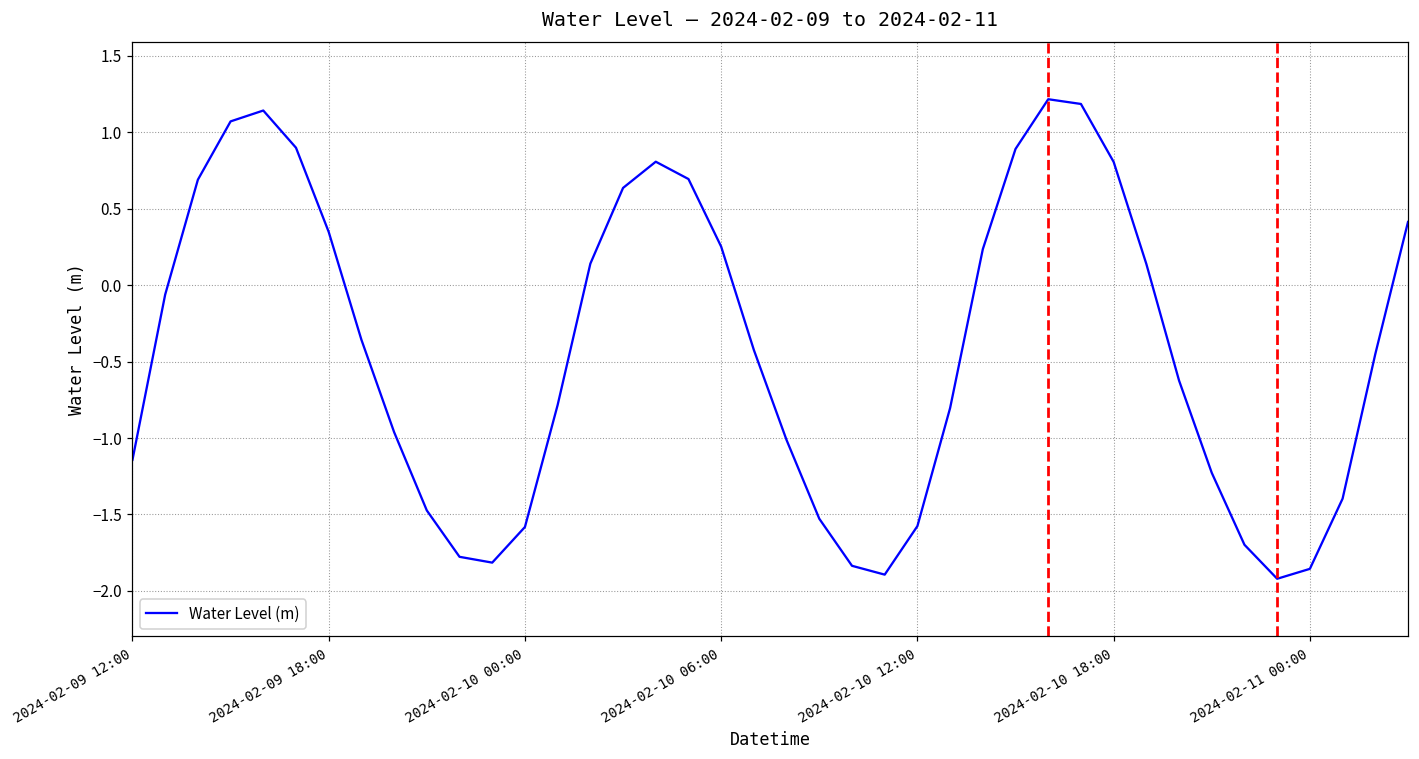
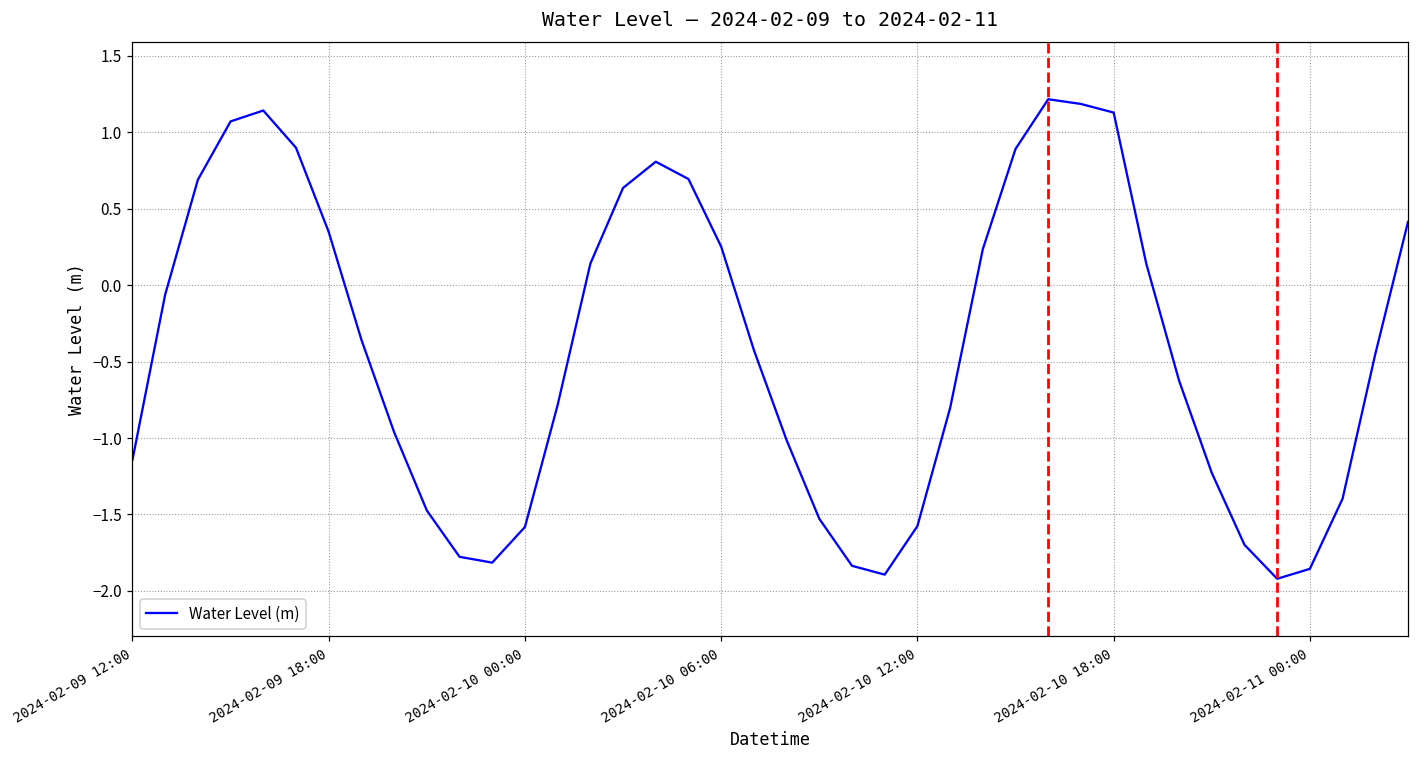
2024-02-10 18:00: 0.80 -> 1.13
